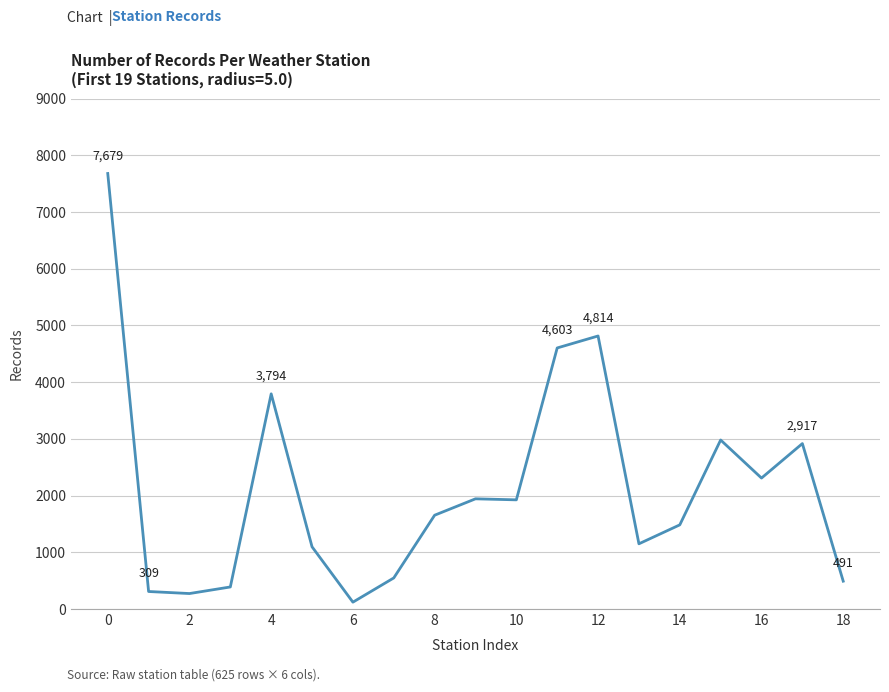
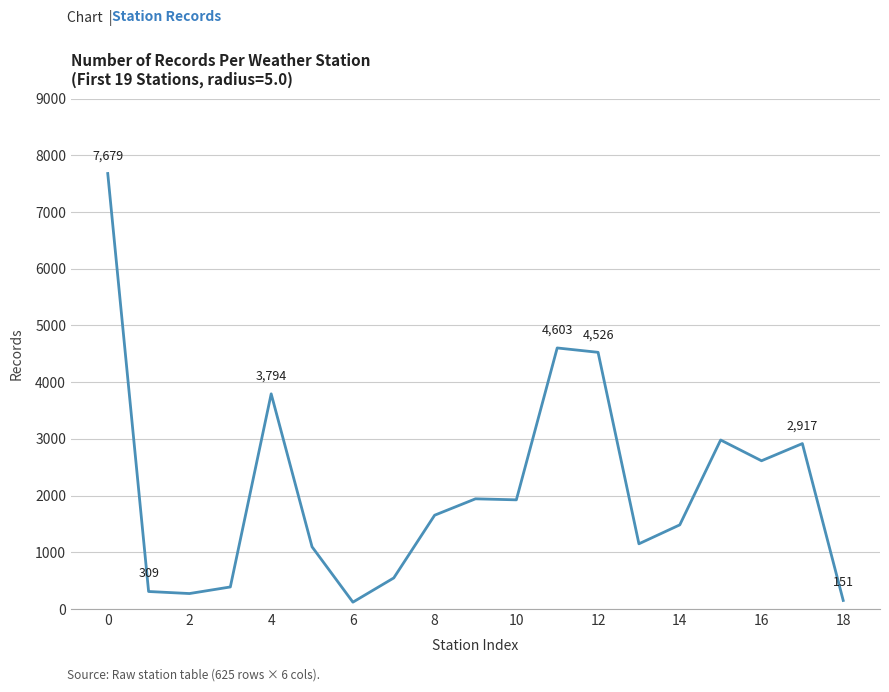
12: 4,814 -> 4,526
16: 2300 -> 2600
18: 491 -> 151
